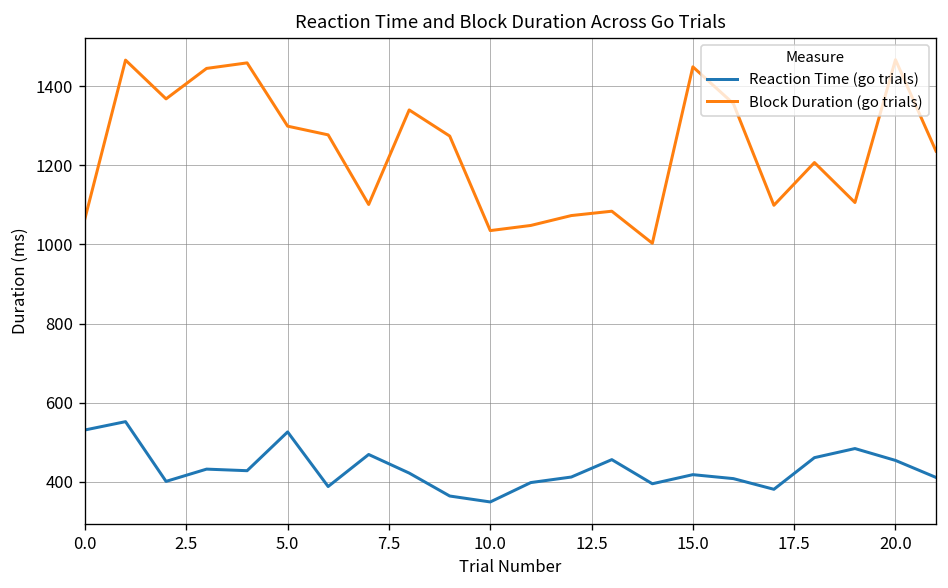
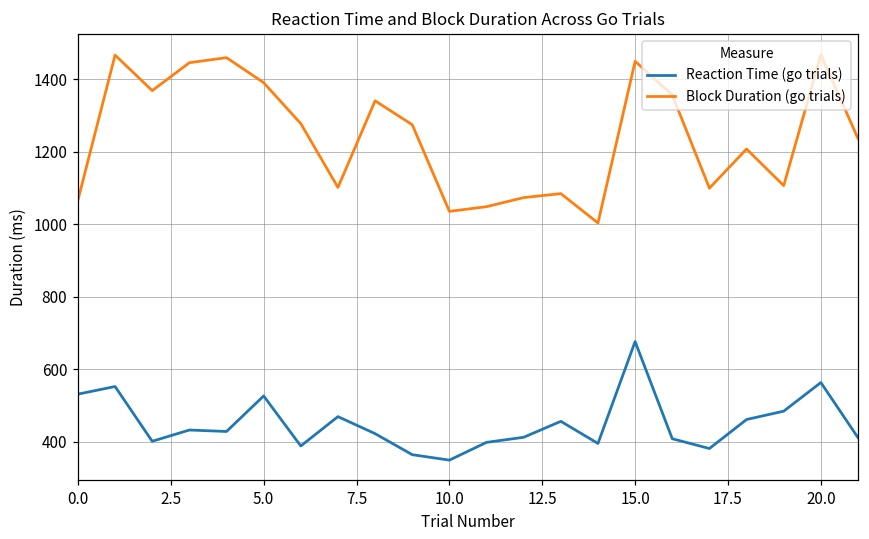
Block Duration (go trials), 5.0: 1300 -> 1390
Reaction Time (go trials), 15.0: 420 -> 680
Reaction Time (go trials), 20.0: 450 -> 560
